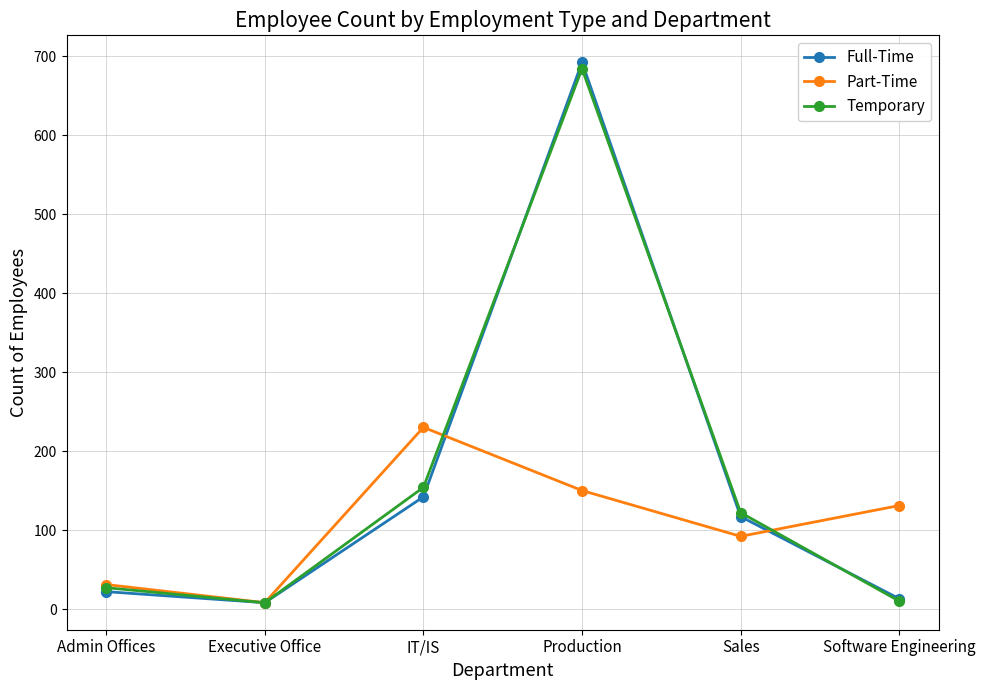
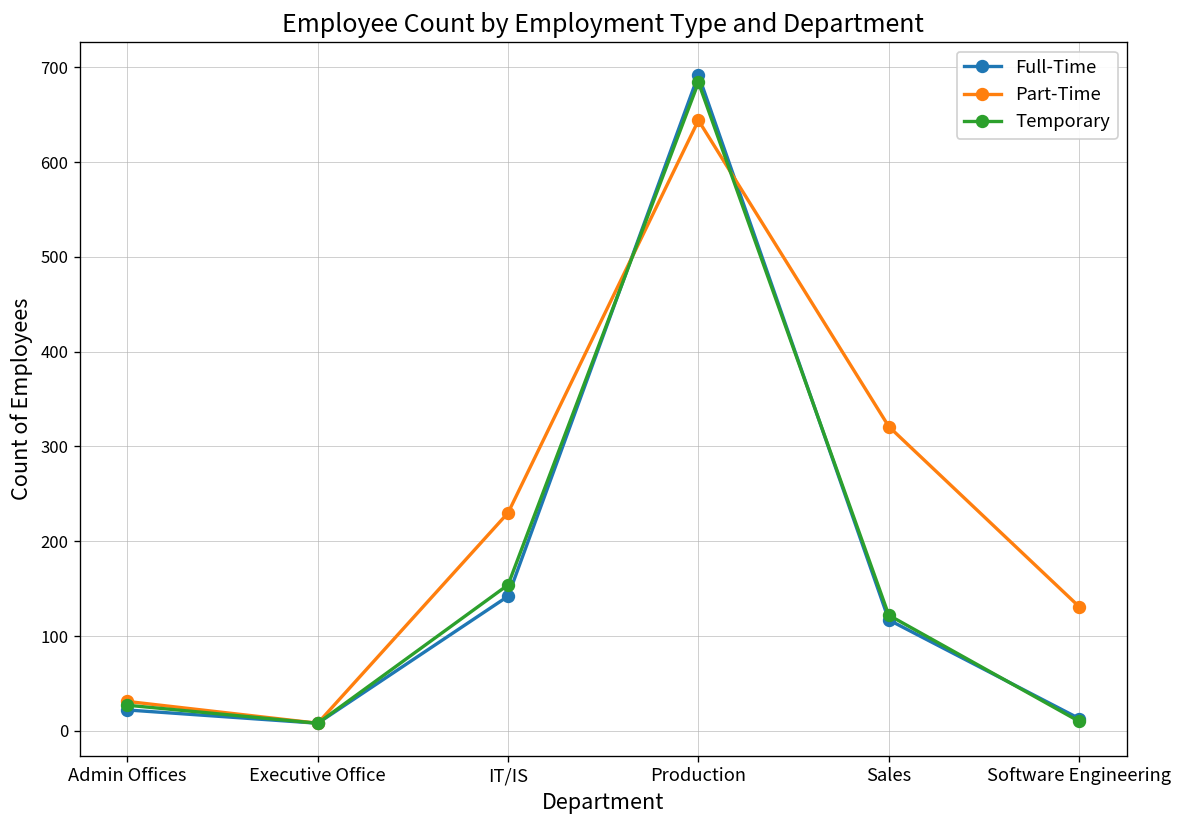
Part-Time, Production: 150 -> 640
Part-Time, Sales: 90 -> 320
